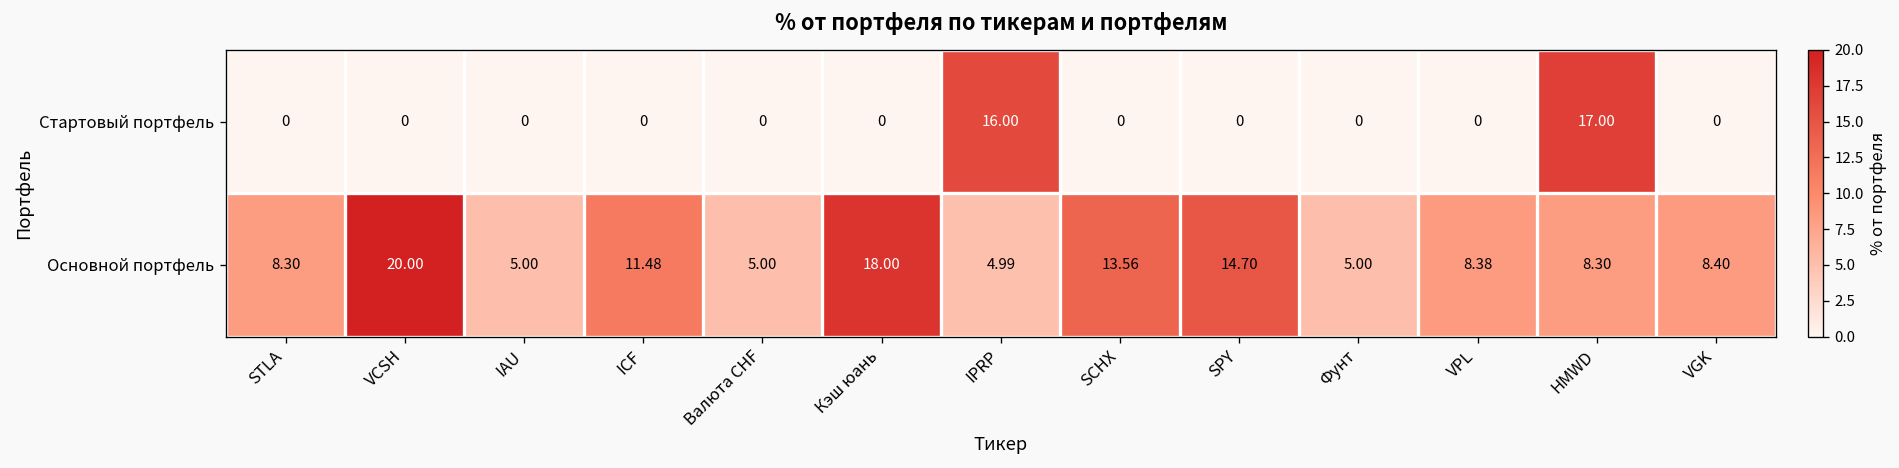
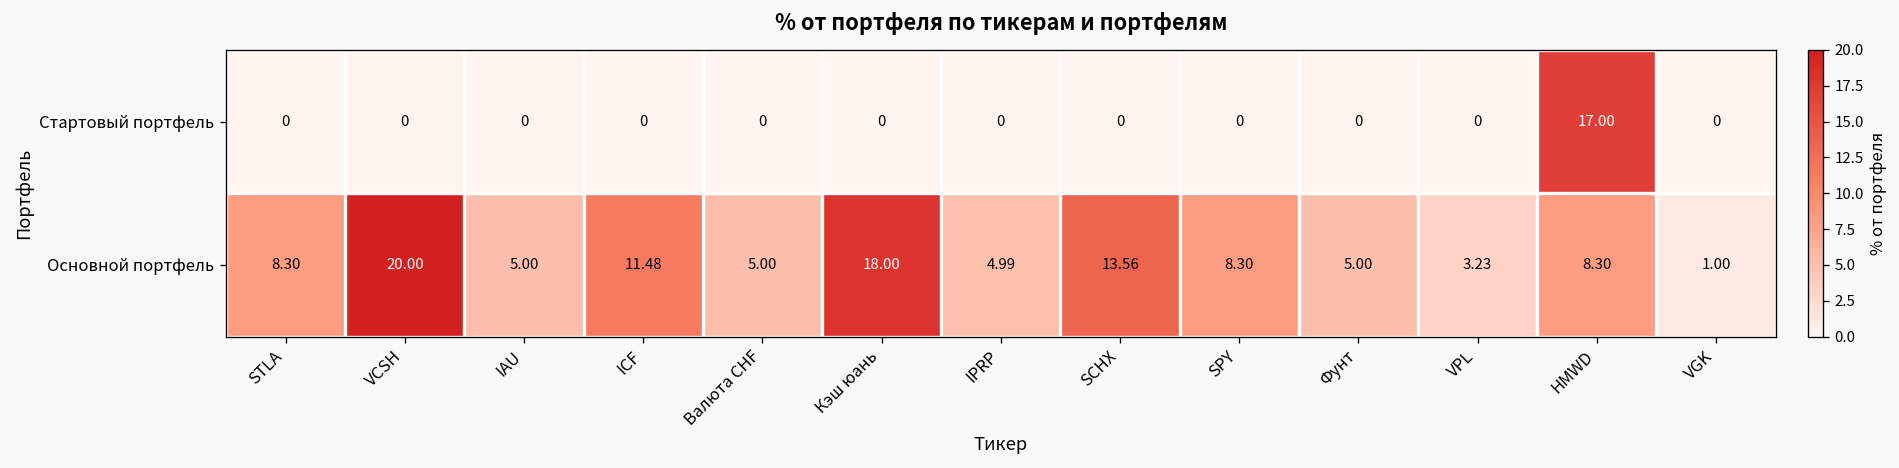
Стартовый портфель, IPRP: 16.00 -> 0
Основной портфель, SPY: 14.70 -> 8.30
Основной портфель, VPL: 8.38 -> 3.23
Основной портфель, VGK: 8.40 -> 1.00
